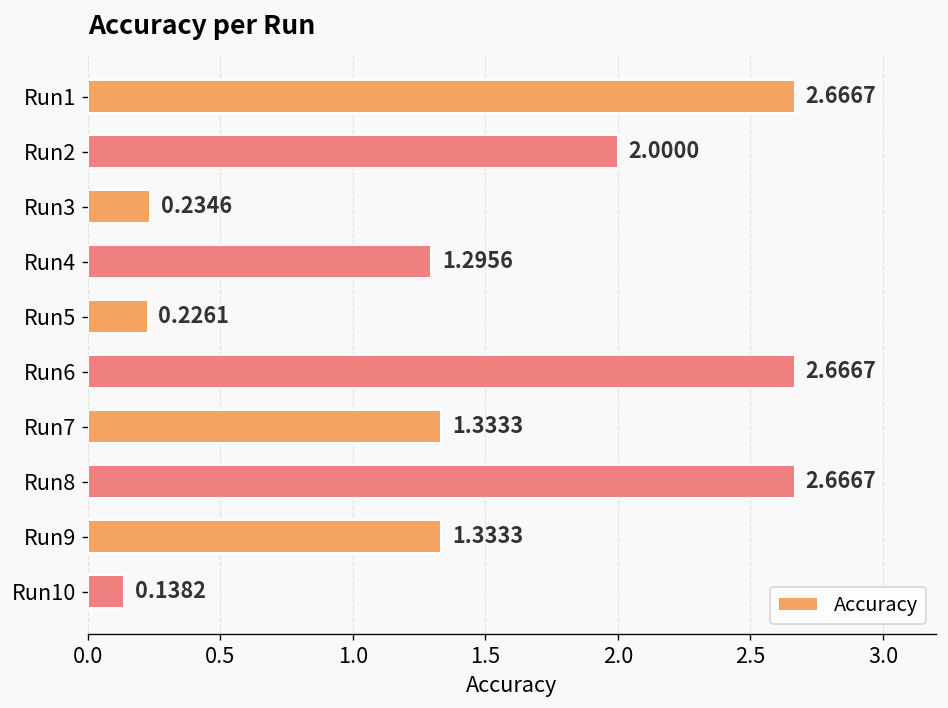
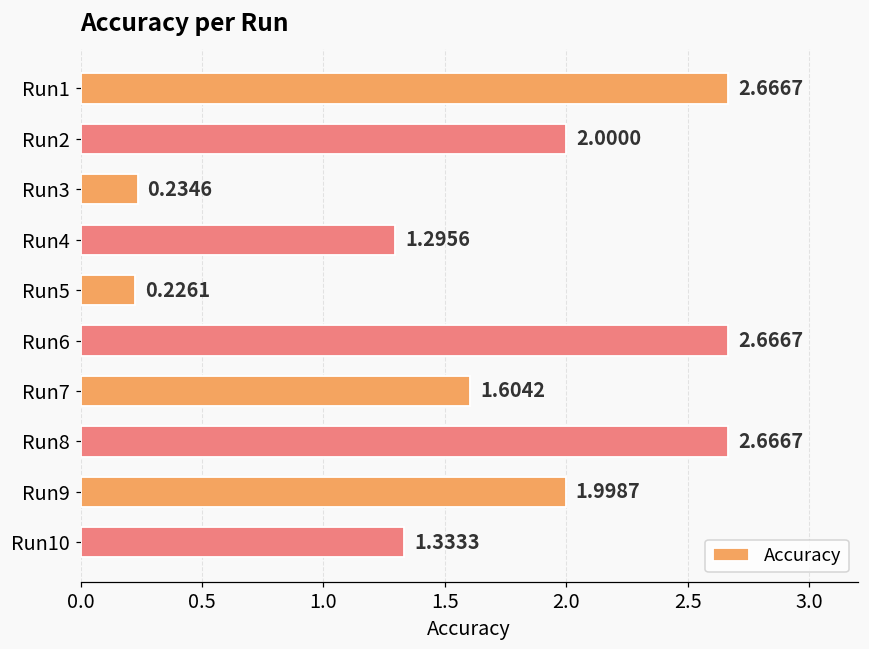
Run7: 1.3333 -> 1.6042
Run9: 1.3333 -> 1.9987
Run10: 0.1382 -> 1.3333
